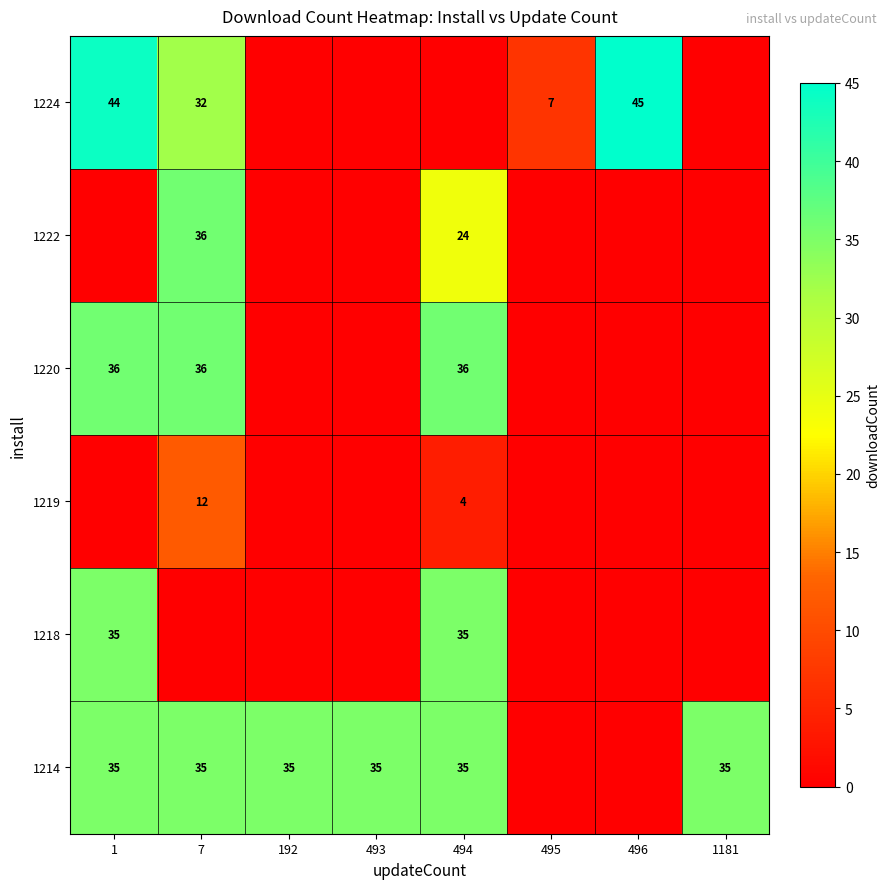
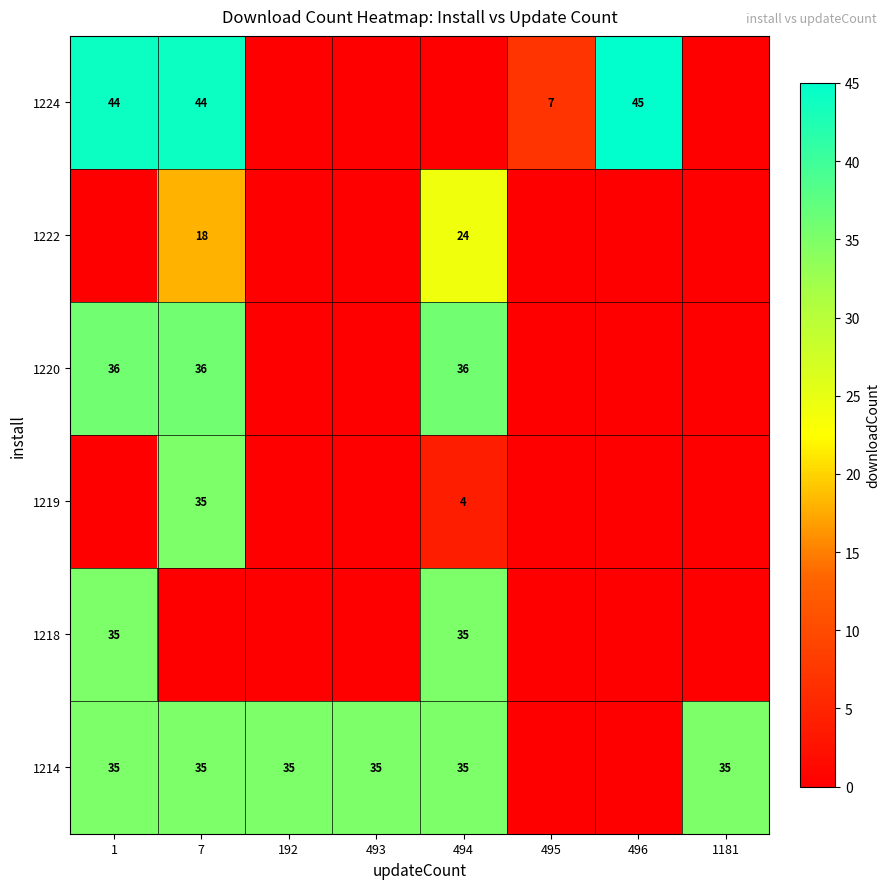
1224, 7: 32 -> 44
1222, 7: 36 -> 18
1219, 7: 12 -> 35
